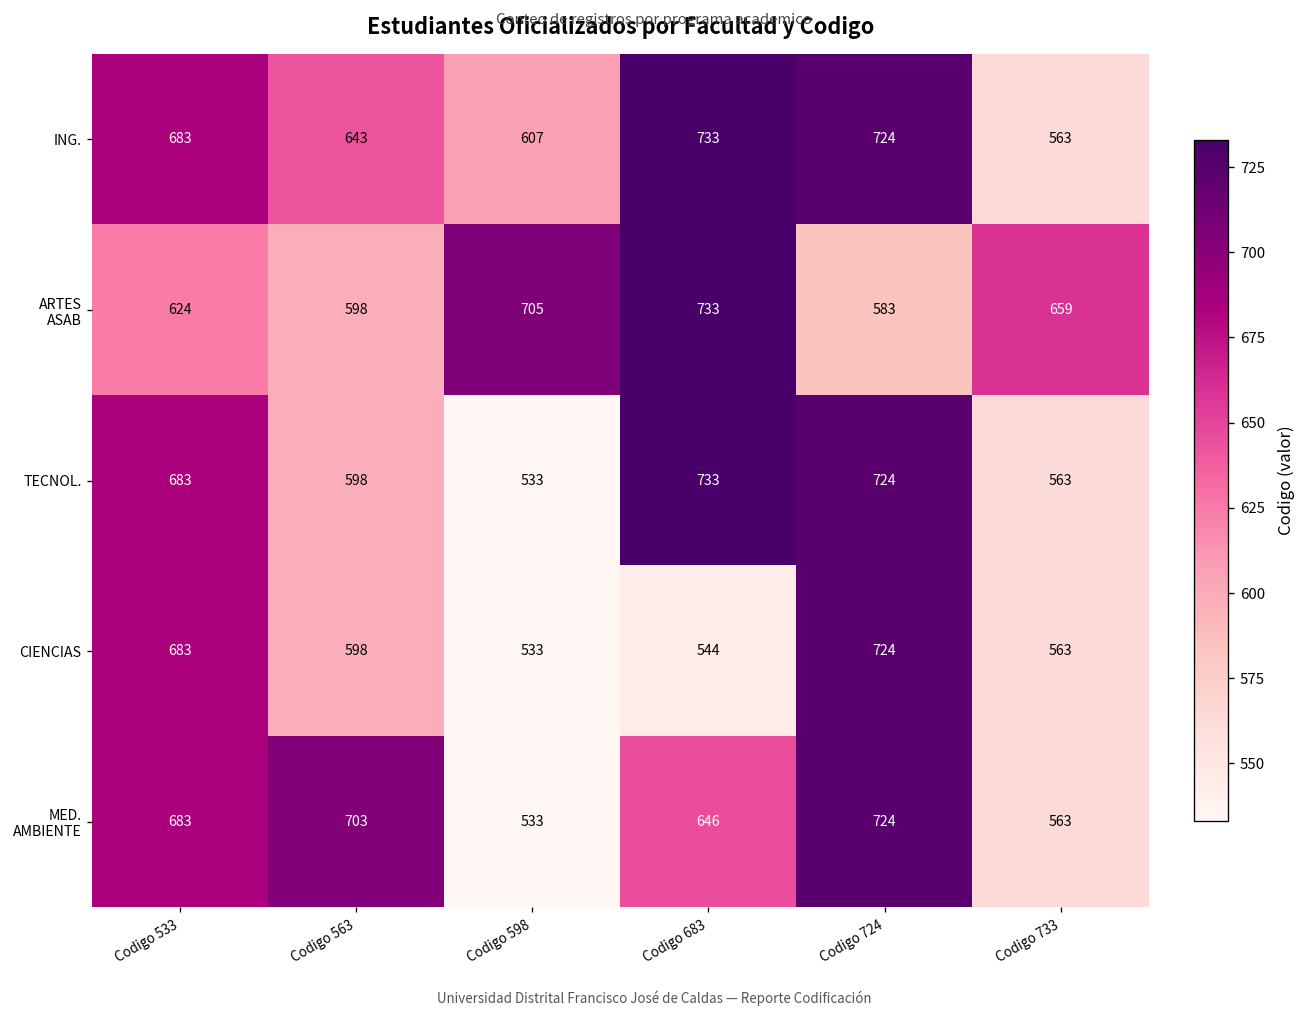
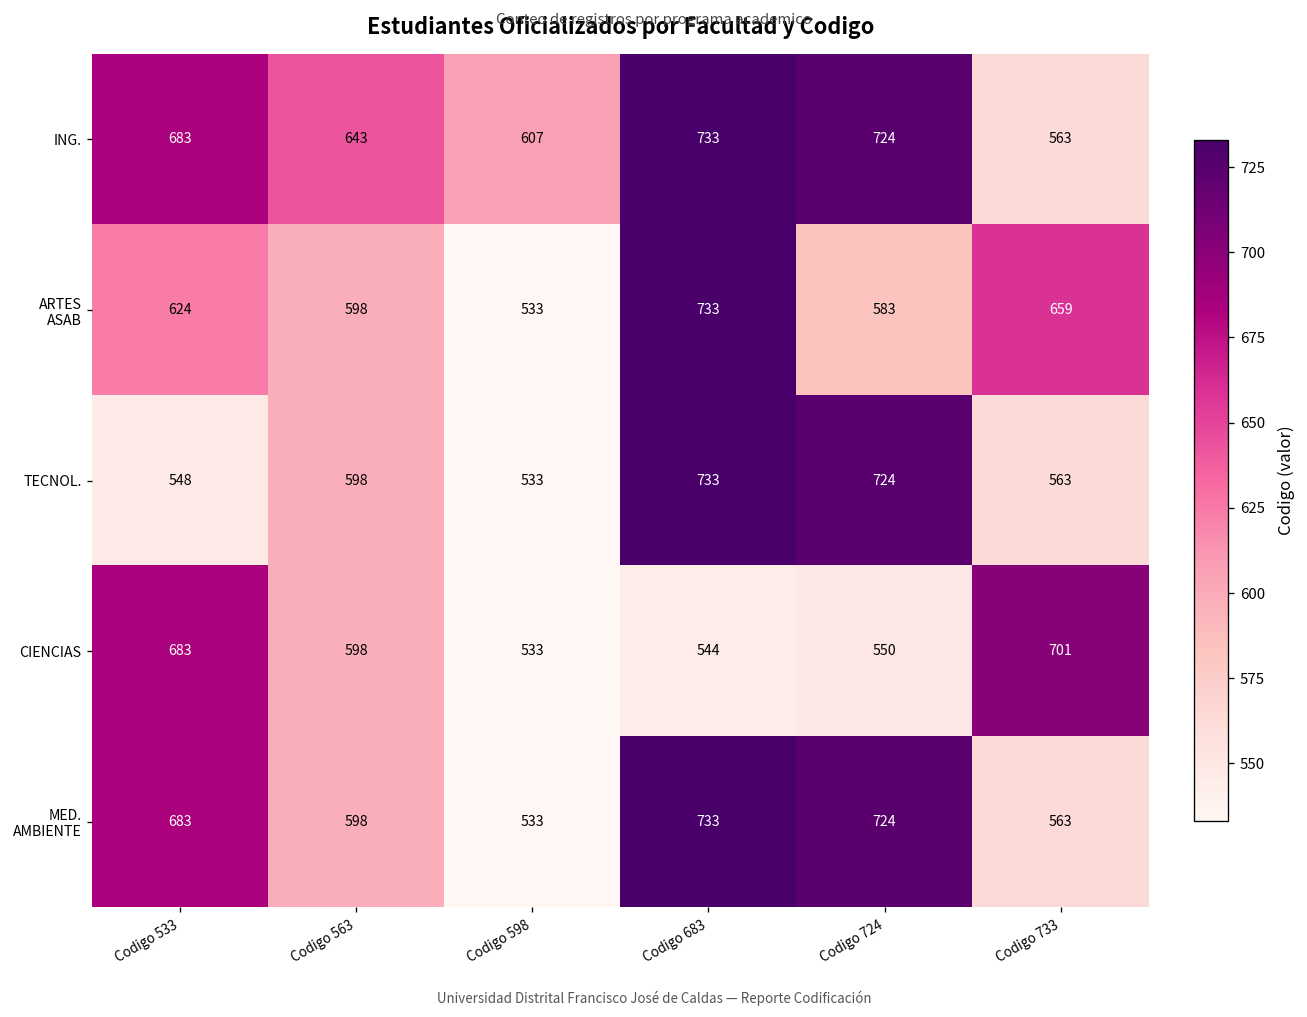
ARTES ASAB, Codigo 598: 705 -> 533
TECNOL., Codigo 533: 683 -> 548
CIENCIAS, Codigo 724: 724 -> 550
CIENCIAS, Codigo 733: 563 -> 701
MED. AMBIENTE, Codigo 563: 703 -> 598
MED. AMBIENTE, Codigo 683: 646 -> 733
